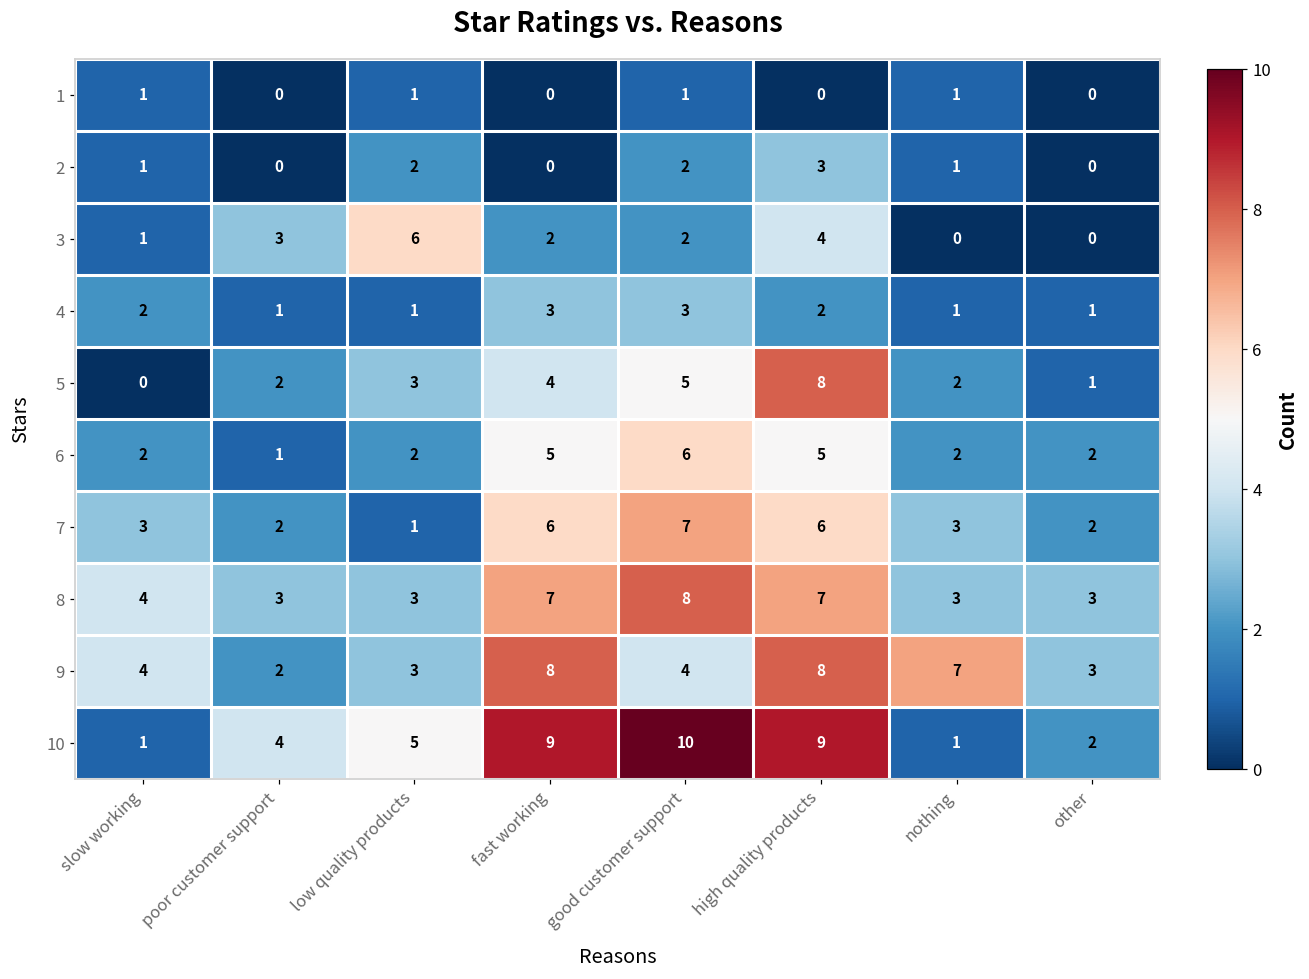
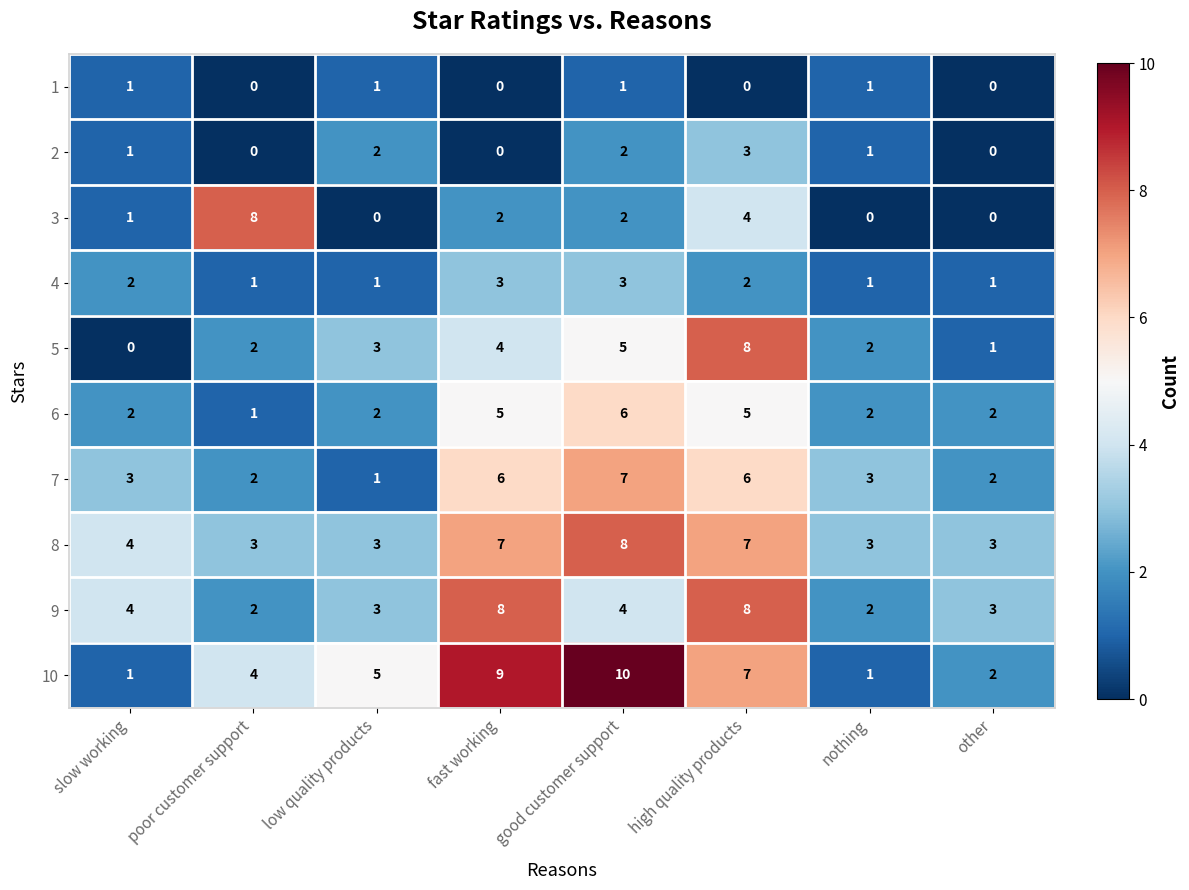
3, poor customer support: 3 -> 8
3, low quality products: 6 -> 0
9, nothing: 7 -> 2
10, high quality products: 9 -> 7
